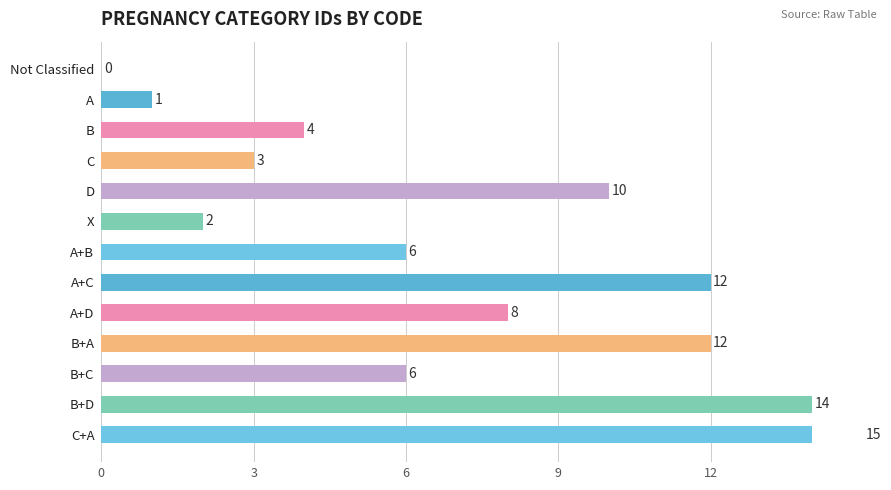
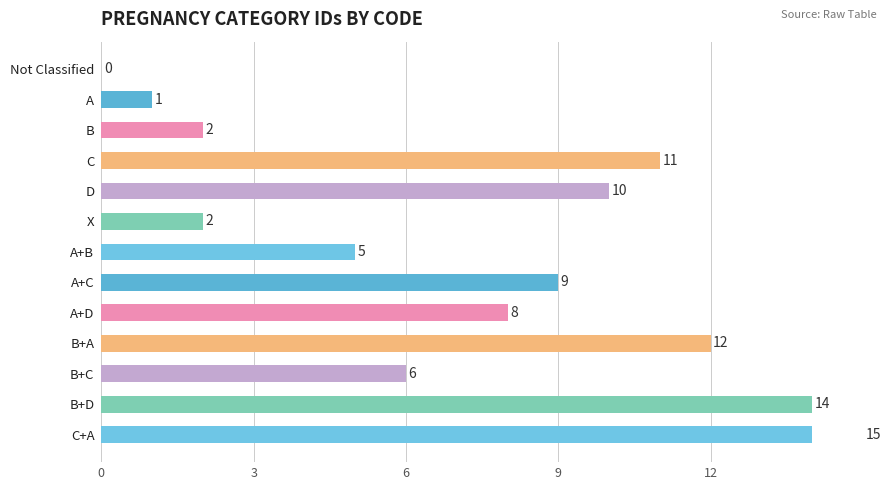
B: 4 -> 2
C: 3 -> 11
A+B: 6 -> 5
A+C: 12 -> 9
